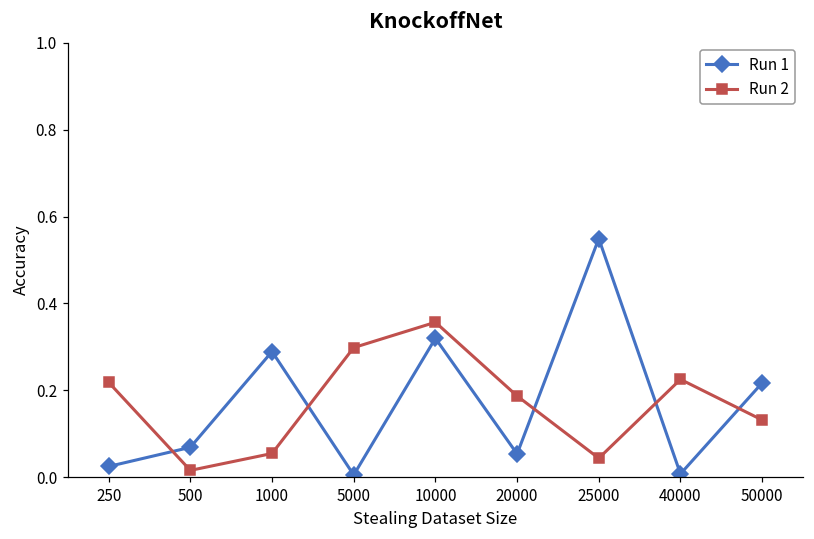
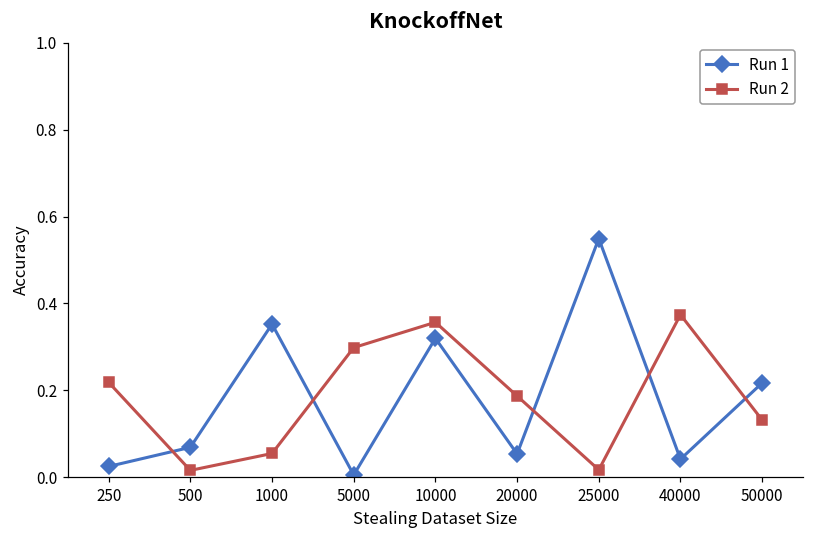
Run 1, 1000: 0.29 -> 0.35
Run 2, 25000: 0.04 -> 0.02
Run 1, 40000: 0.01 -> 0.04
Run 2, 40000: 0.22 -> 0.37
